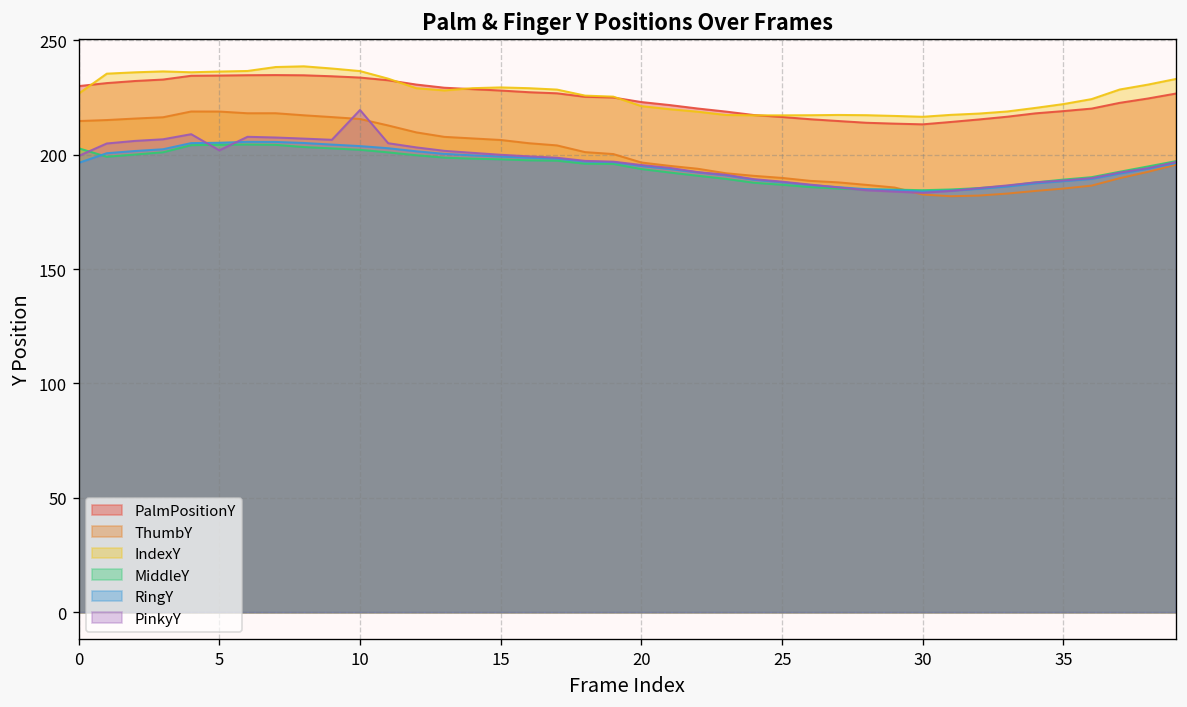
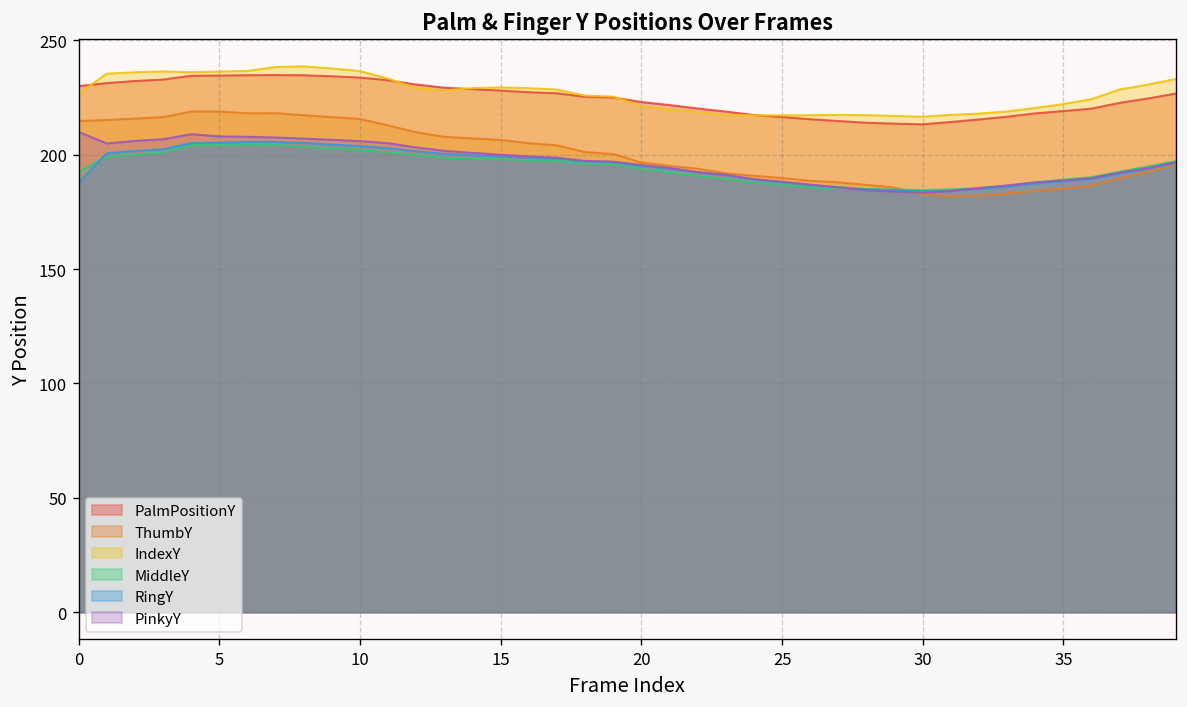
MiddleY, 0: 203 -> 193
RingY, 0: 196 -> 188
PinkyY, 0: 200 -> 210
PinkyY, 5: 202 -> 208
PinkyY, 10: 220 -> 206
